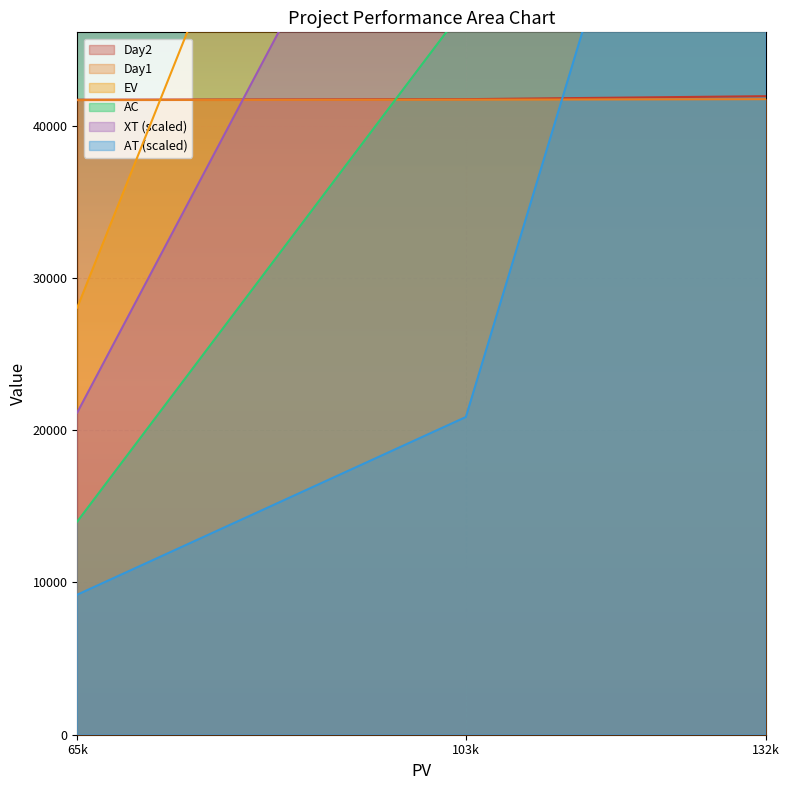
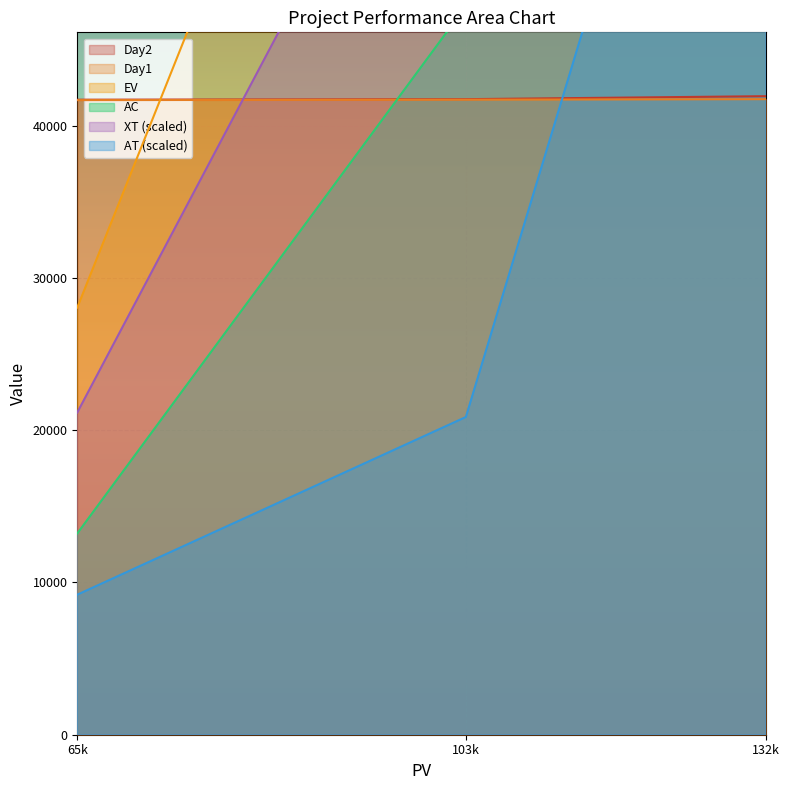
AC, 65k: 14000 -> 13200
